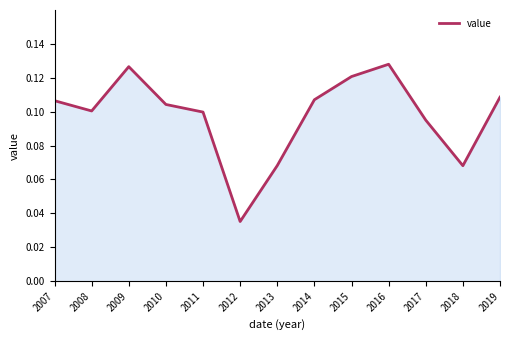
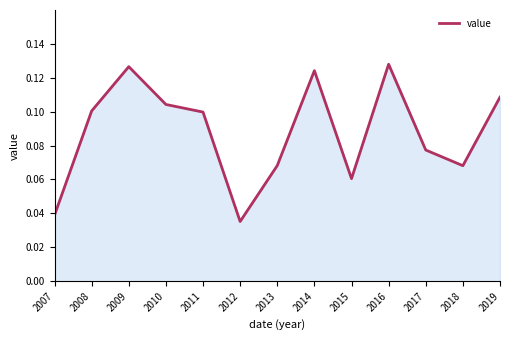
2007: 0.106 -> 0.039
2014: 0.107 -> 0.124
2015: 0.121 -> 0.060
2017: 0.095 -> 0.077
